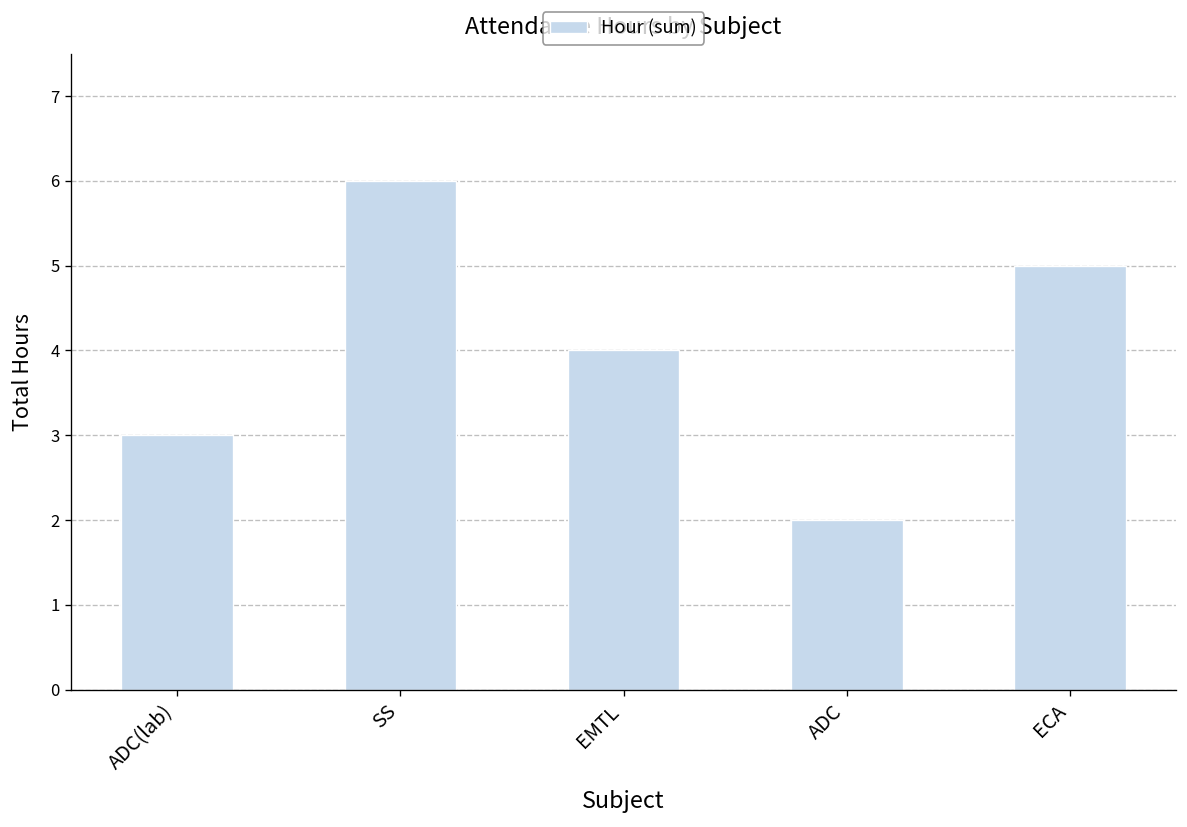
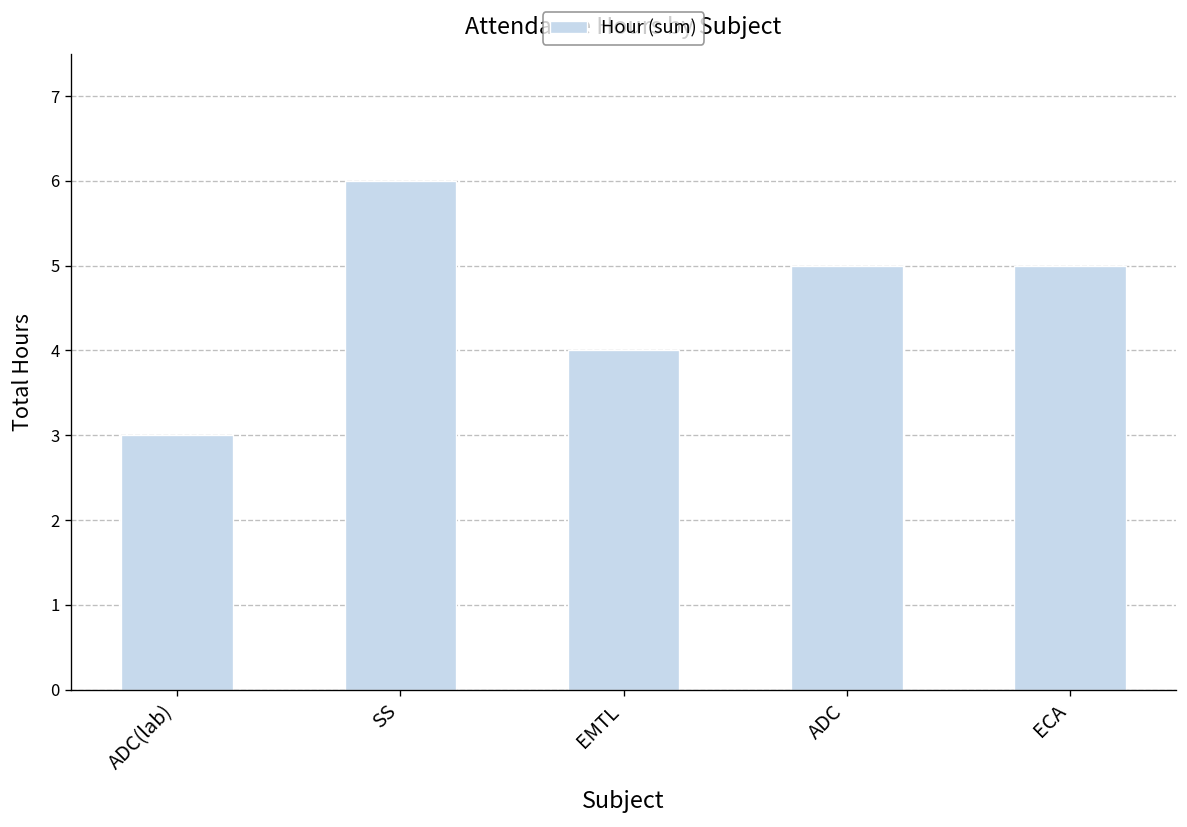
ADC: 2 -> 5
